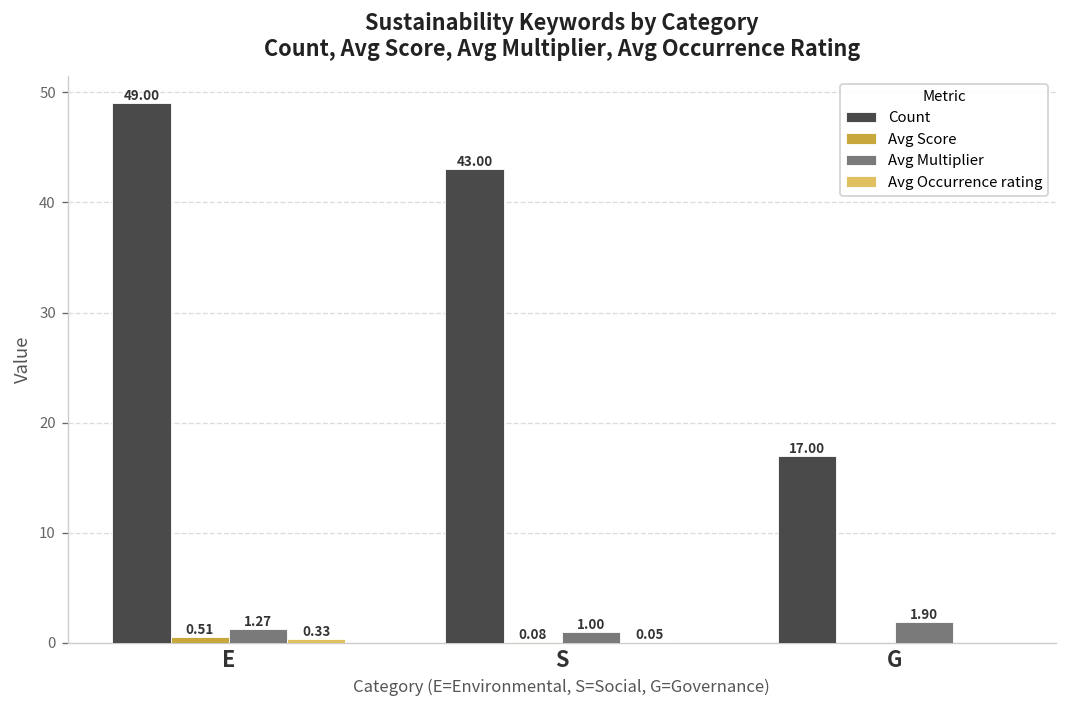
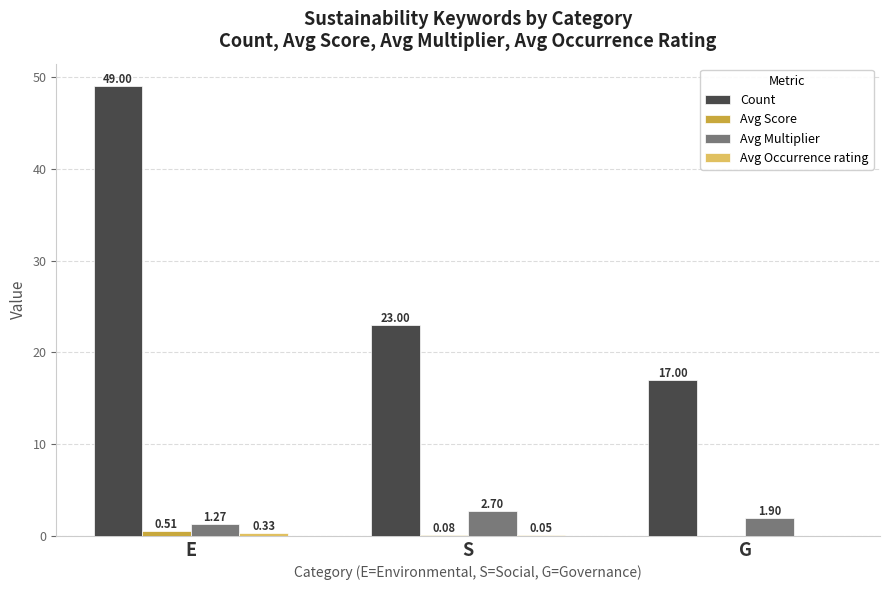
Count, S: 43.00 -> 23.00
Avg Multiplier, S: 1.00 -> 2.70
